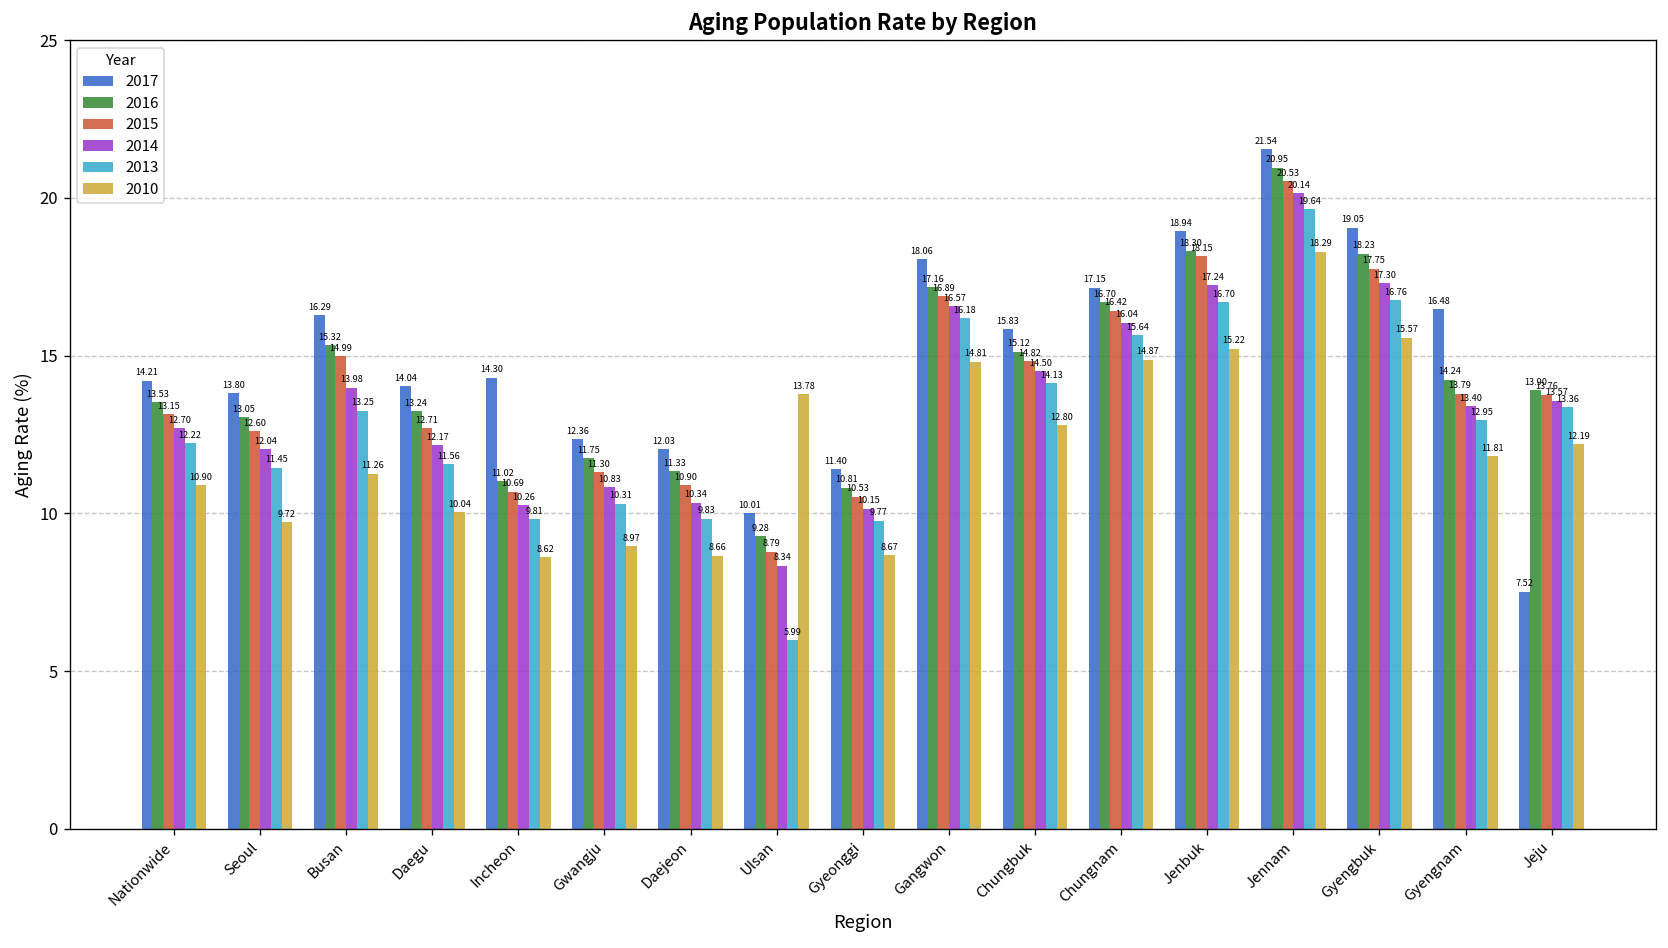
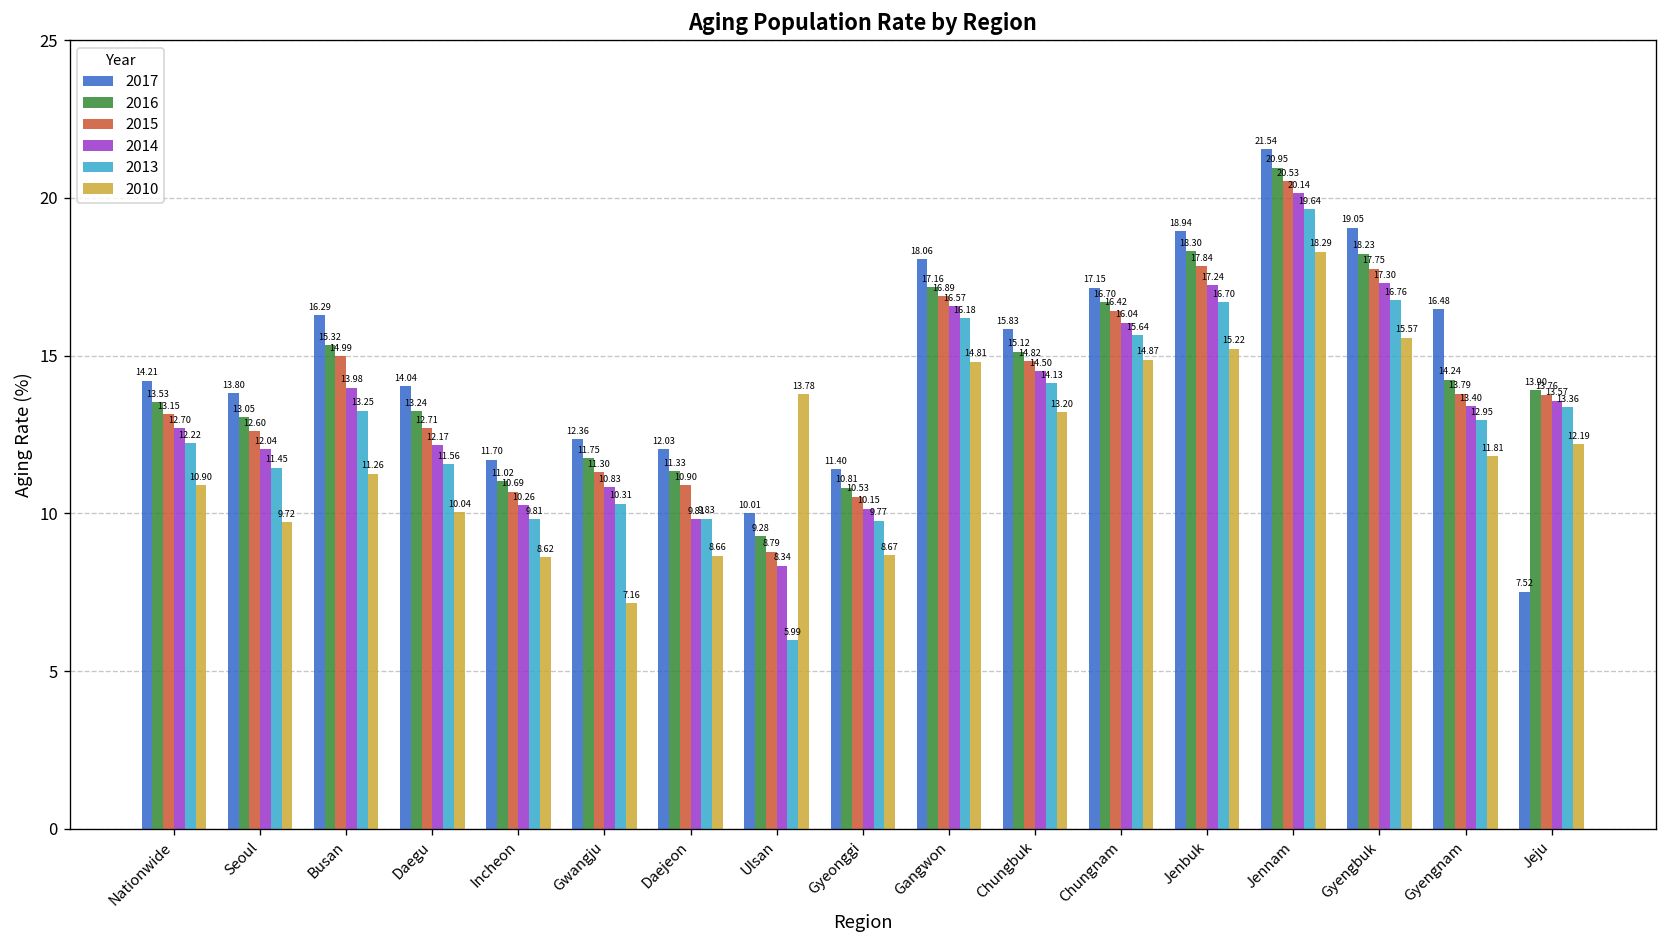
2017, Incheon: 14.30 -> 11.70
2010, Gwangju: 8.97 -> 7.16
2014, Daejeon: 10.34 -> 9.81
2010, Chungbuk: 12.80 -> 13.20
2015, Jenbuk: 18.15 -> 17.84
